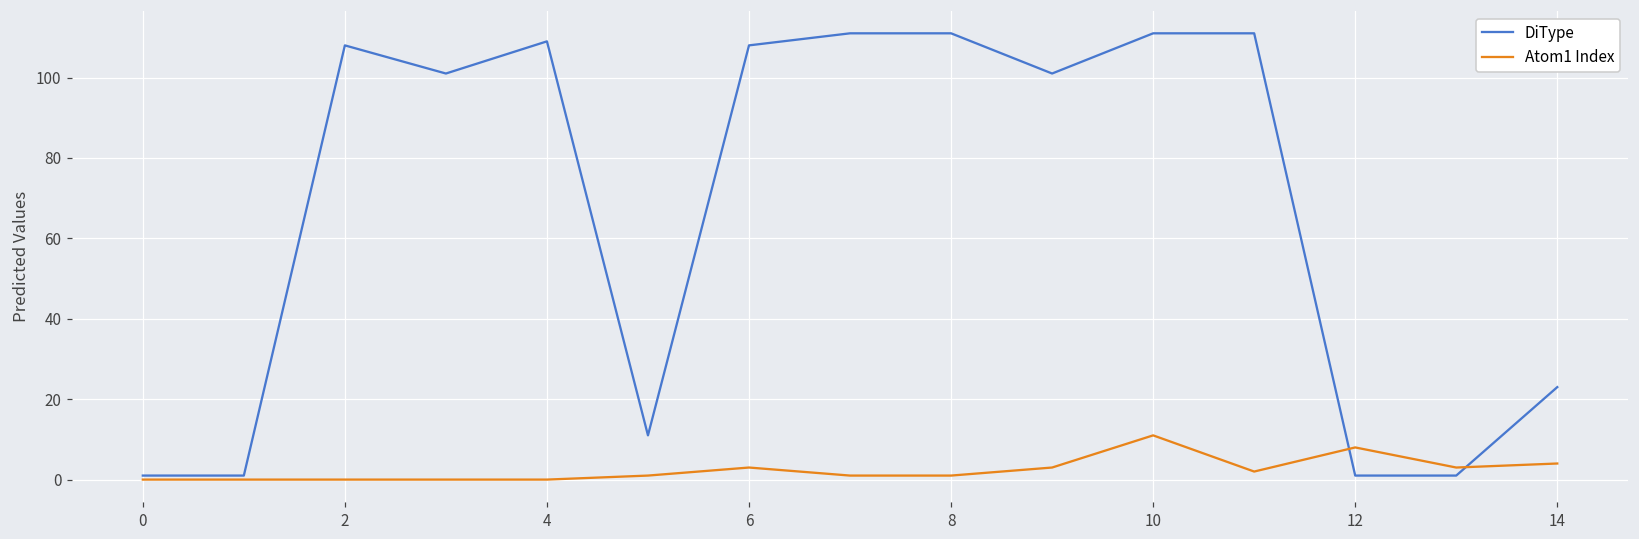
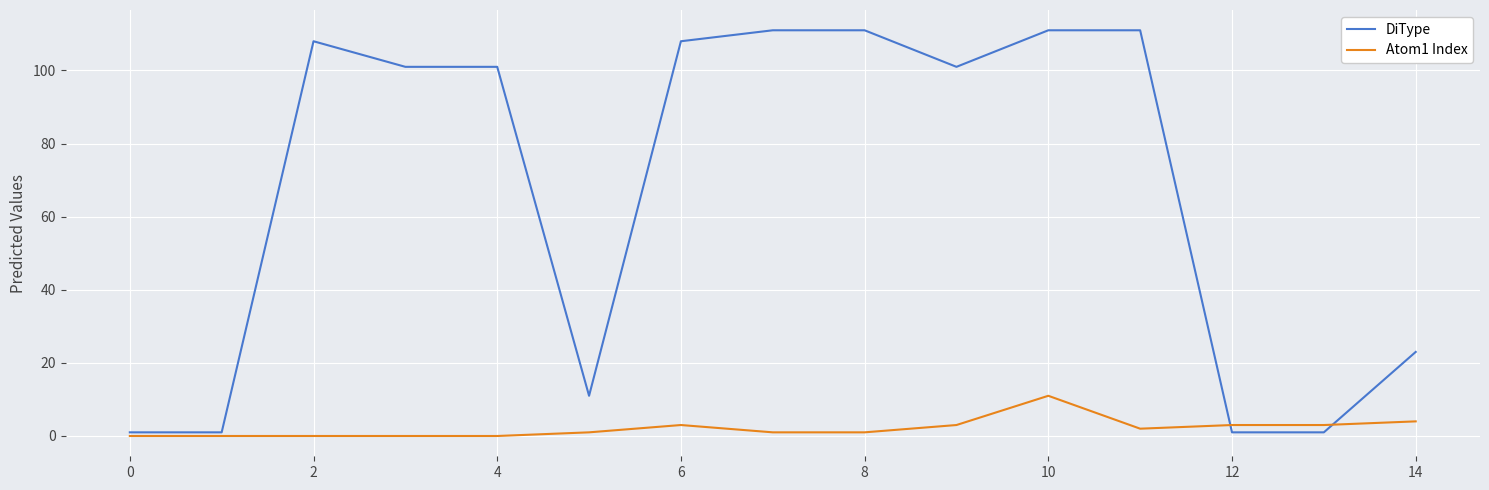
DiType, 4: 109 -> 101
Atom1 Index, 12: 8 -> 3
